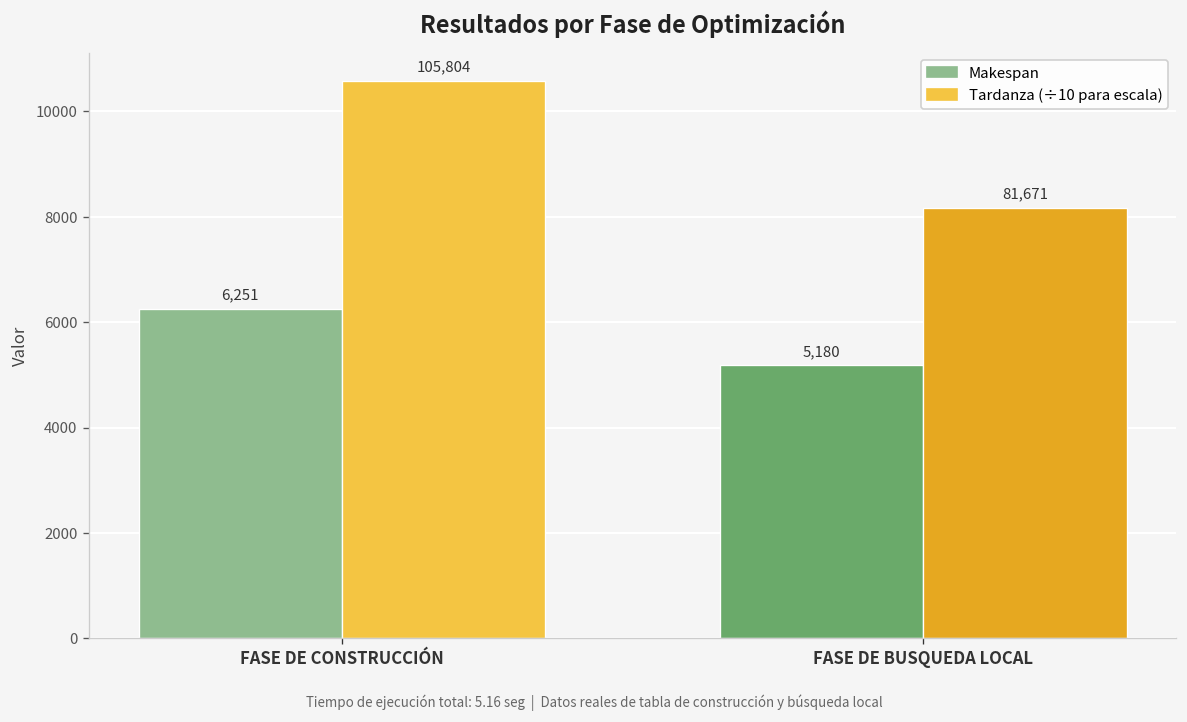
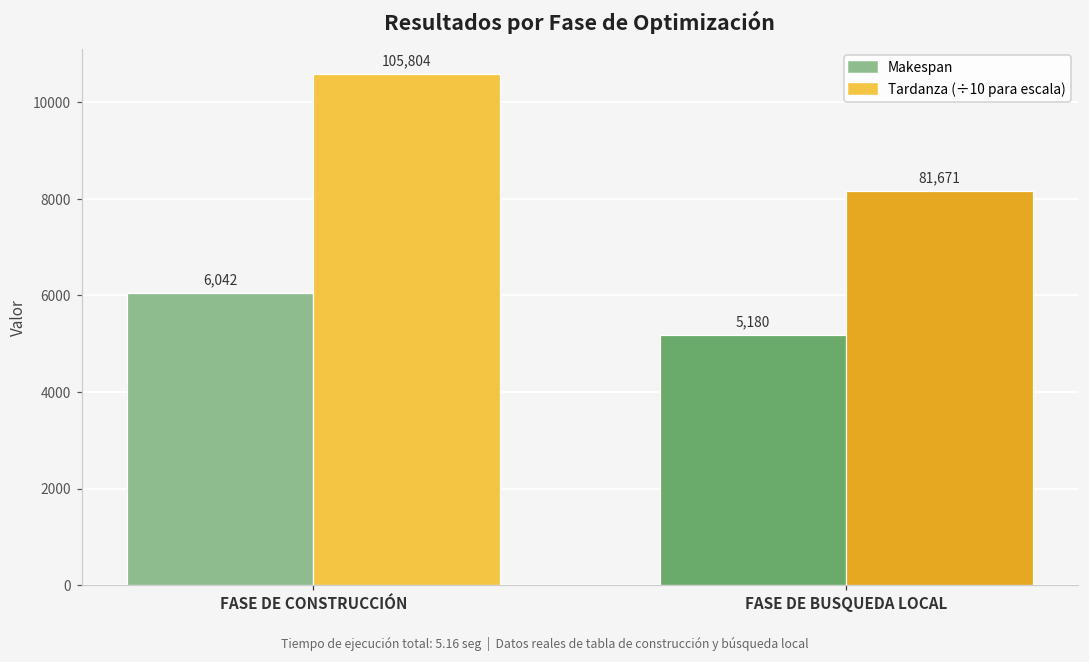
Makespan, FASE DE CONSTRUCCIÓN: 6,251 -> 6,042
